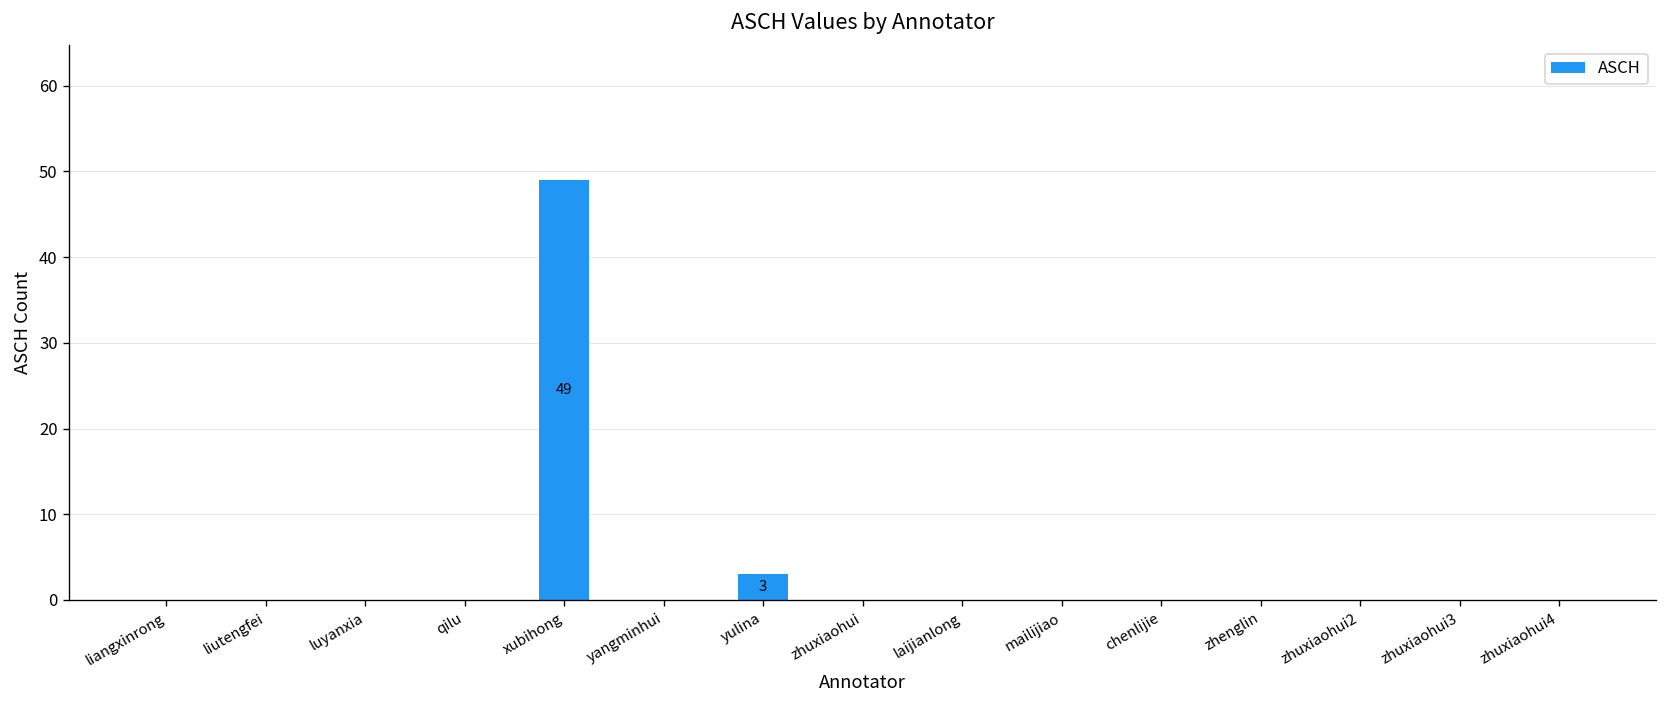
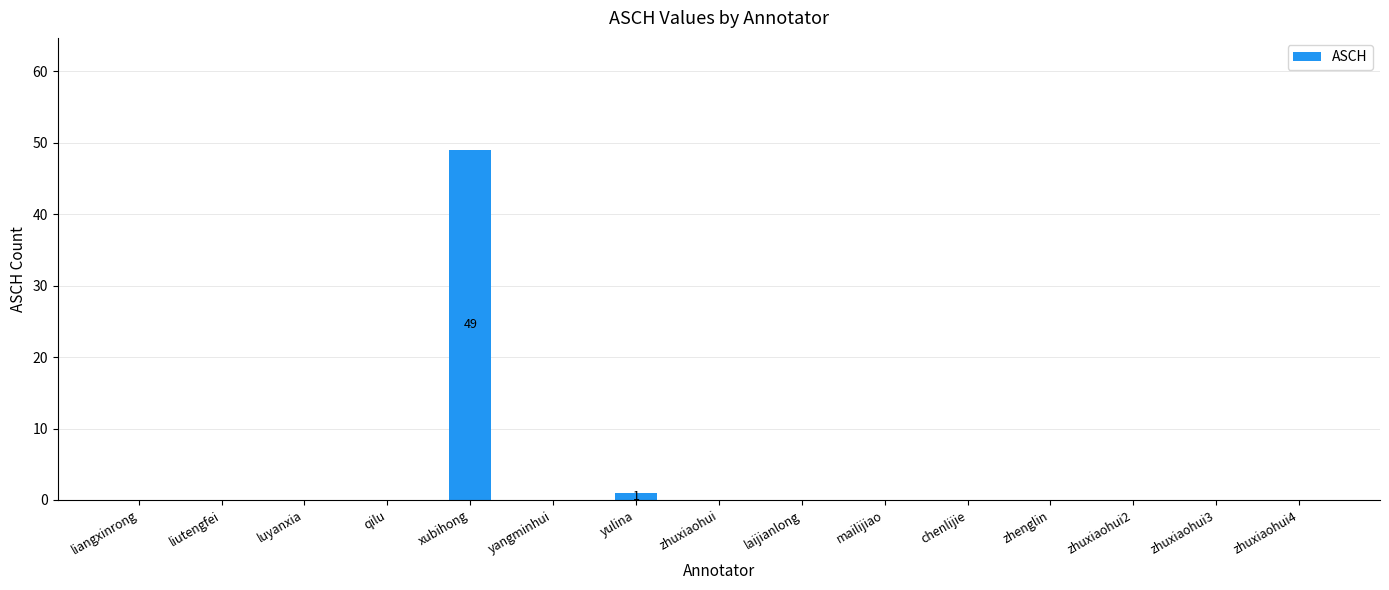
yulina: 3 -> 1
